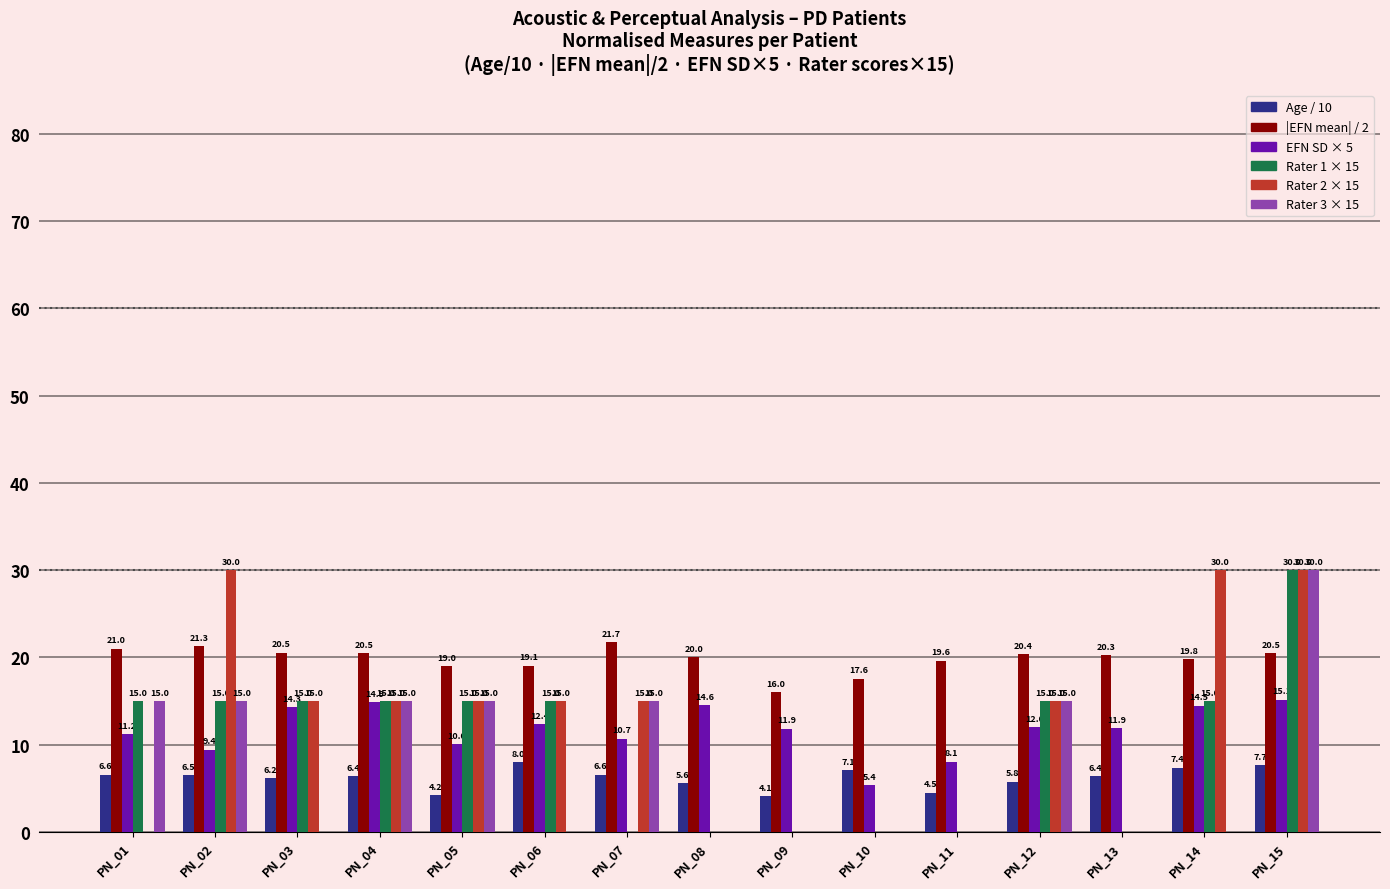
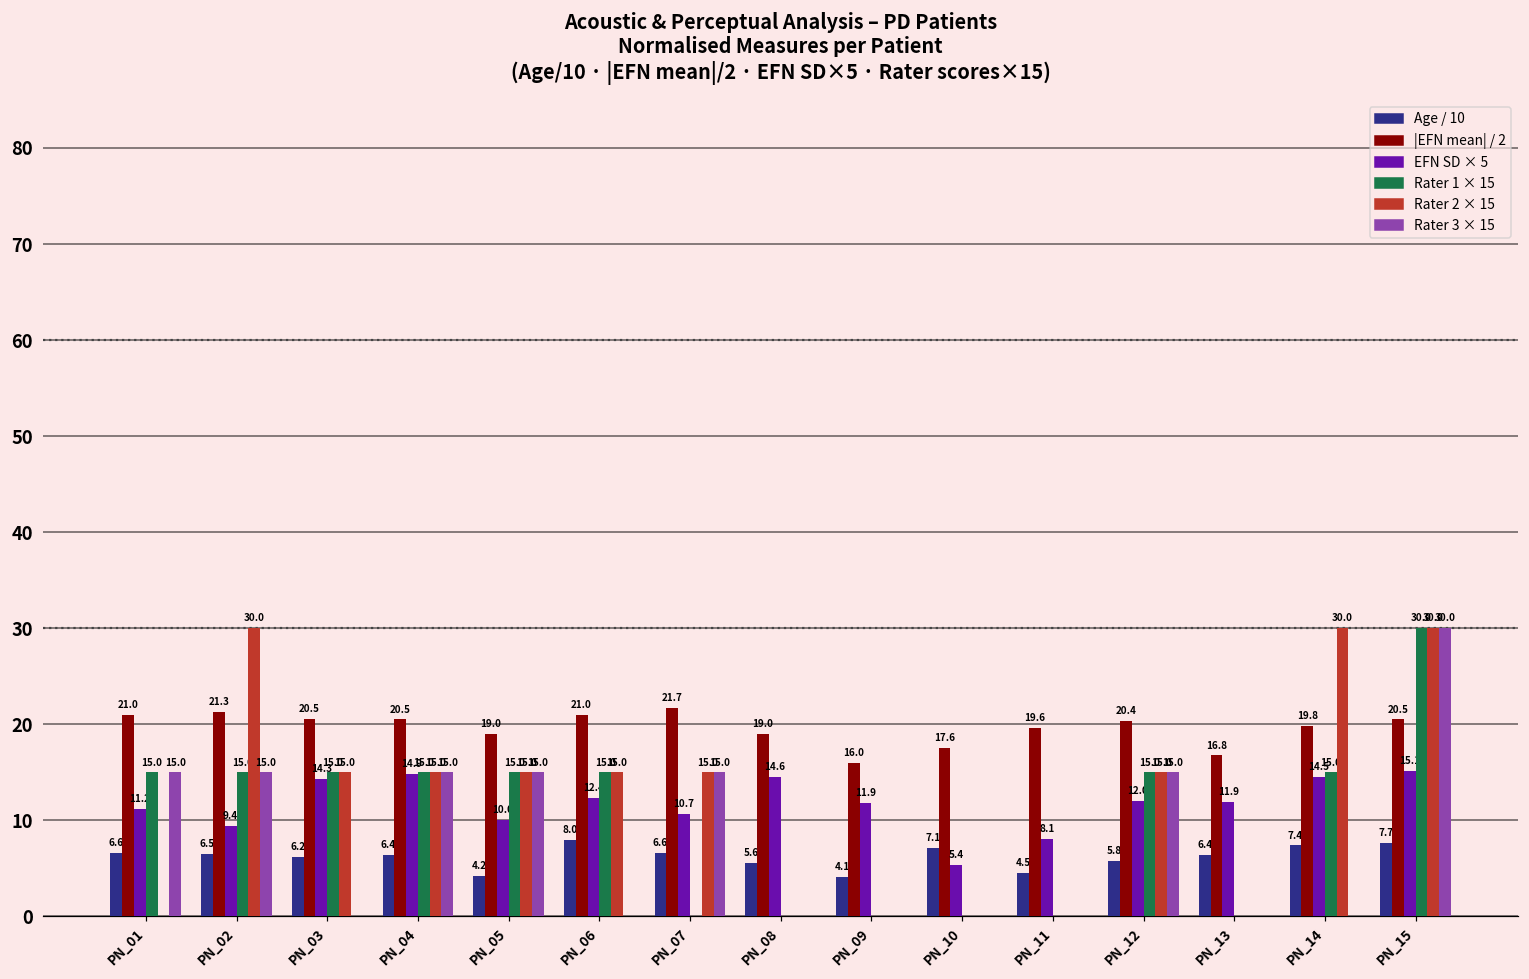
|EFN mean| / 2, PN_06: 19.1 -> 21.0
|EFN mean| / 2, PN_08: 20.0 -> 19.0
|EFN mean| / 2, PN_13: 20.3 -> 16.8
